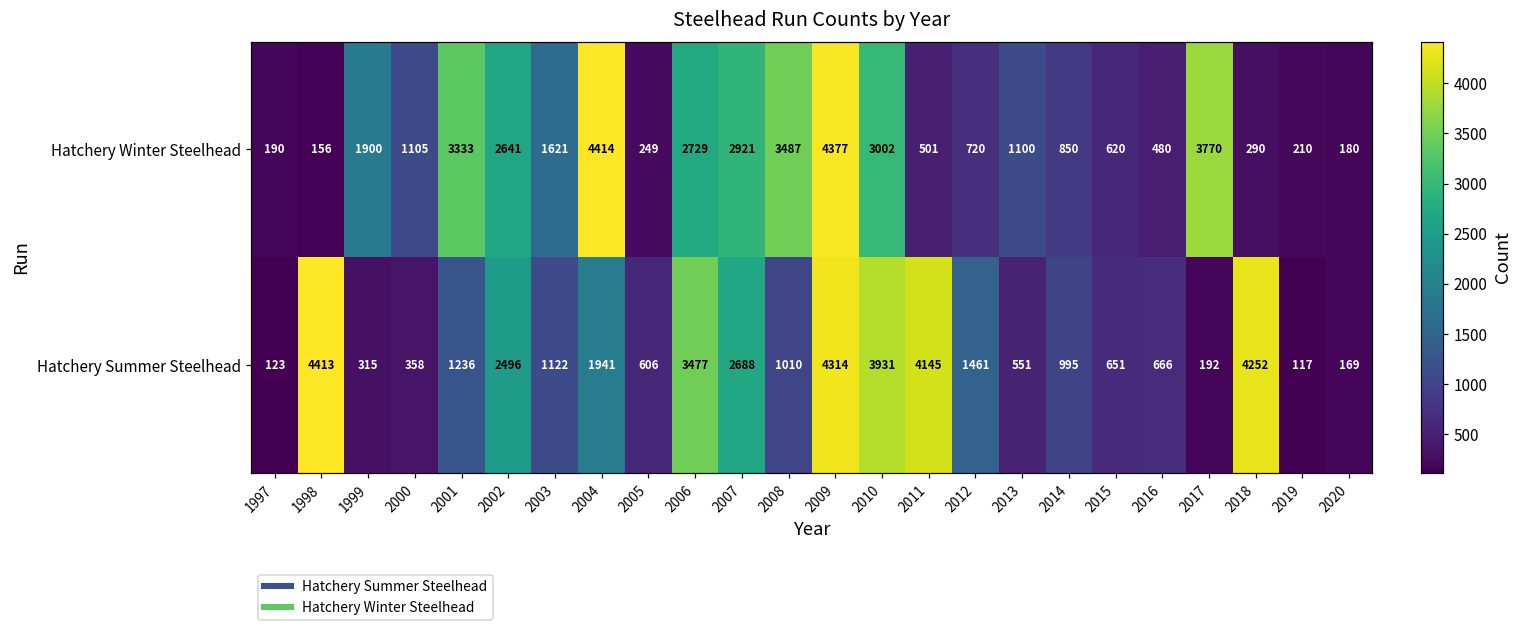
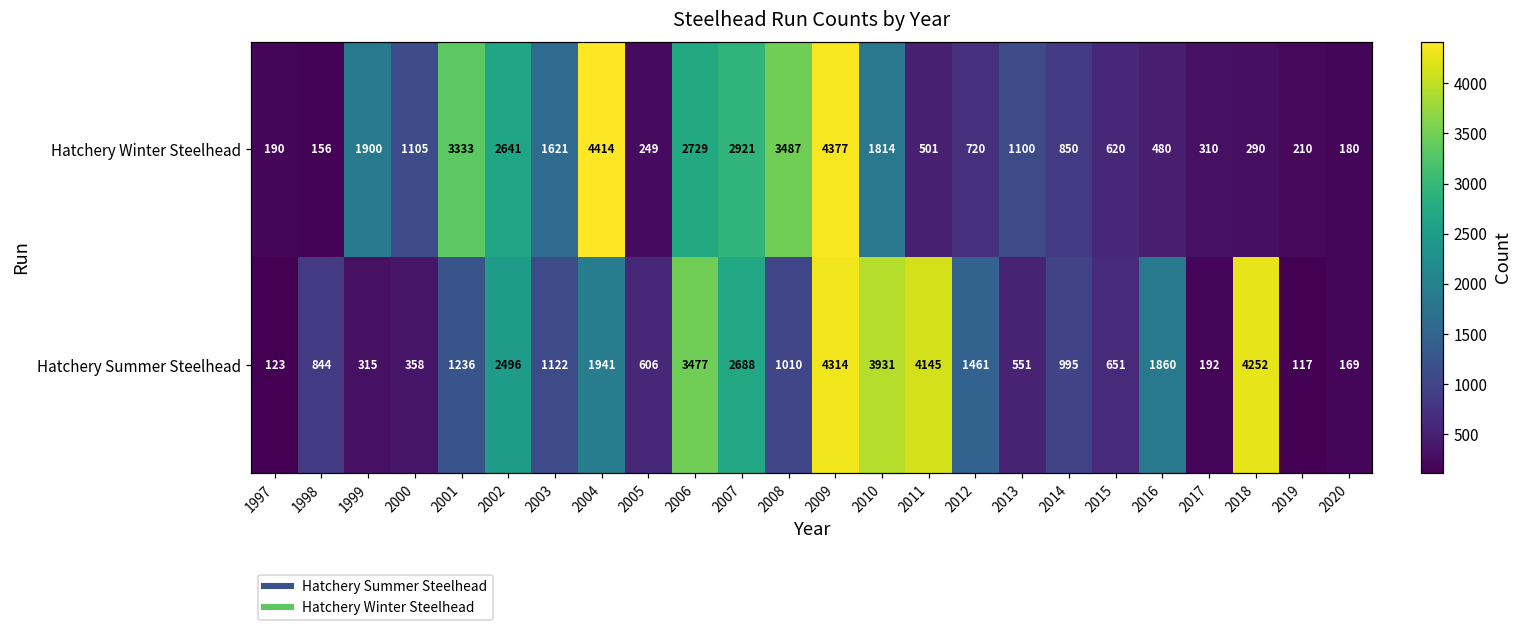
Hatchery Winter Steelhead, 2010: 3002 -> 1814
Hatchery Winter Steelhead, 2017: 3770 -> 310
Hatchery Summer Steelhead, 1998: 4413 -> 844
Hatchery Summer Steelhead, 2016: 666 -> 1860
